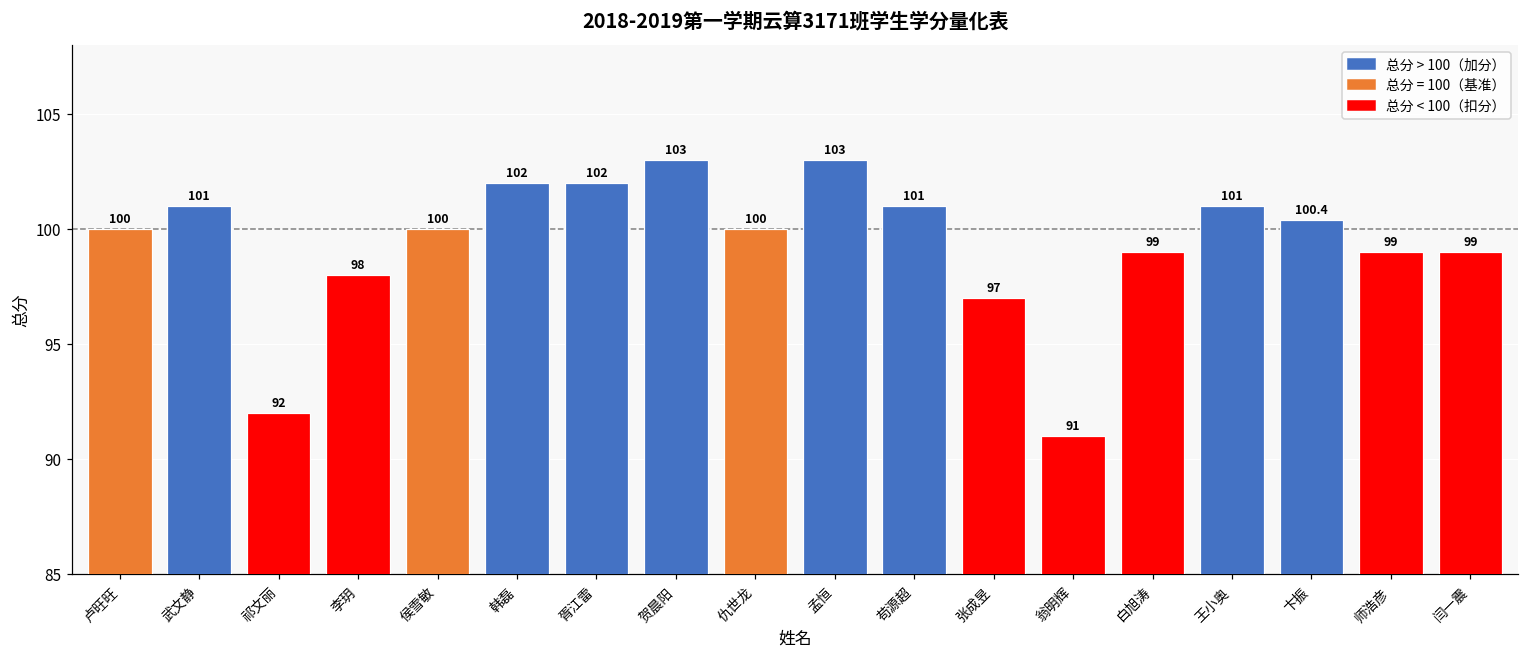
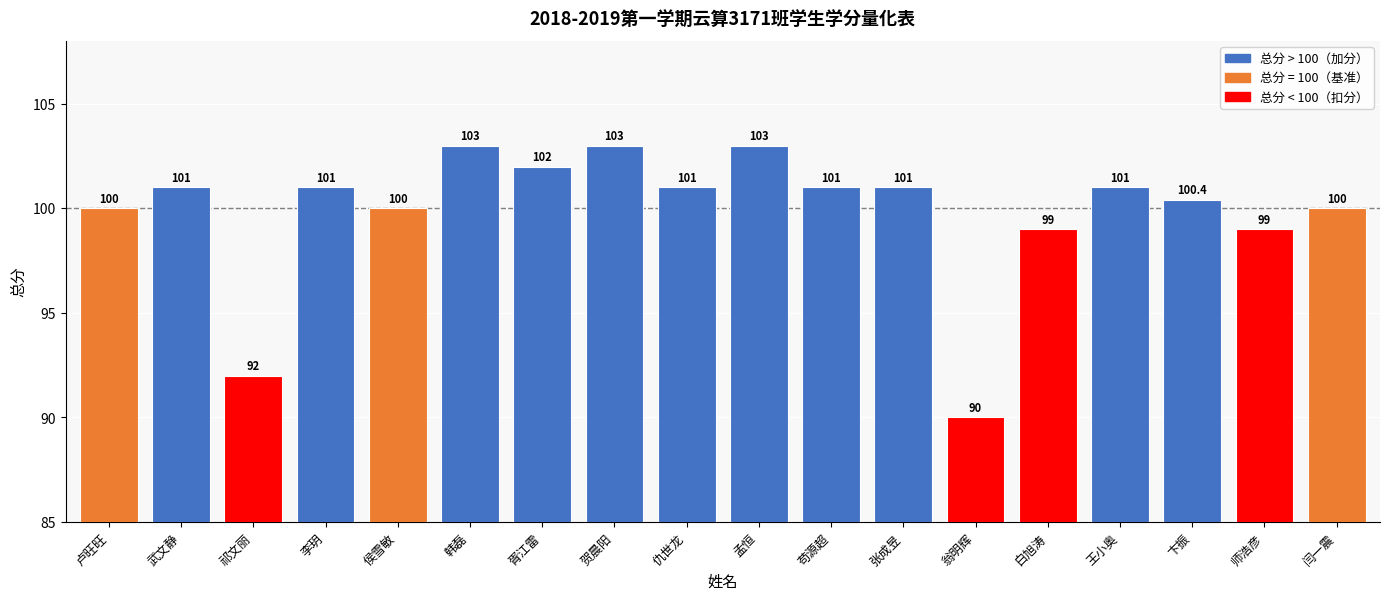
李玥: 98 -> 101
韩磊: 102 -> 103
仇世龙: 100 -> 101
张成昱: 97 -> 101
翁明辉: 91 -> 90
闫一震: 99 -> 100
